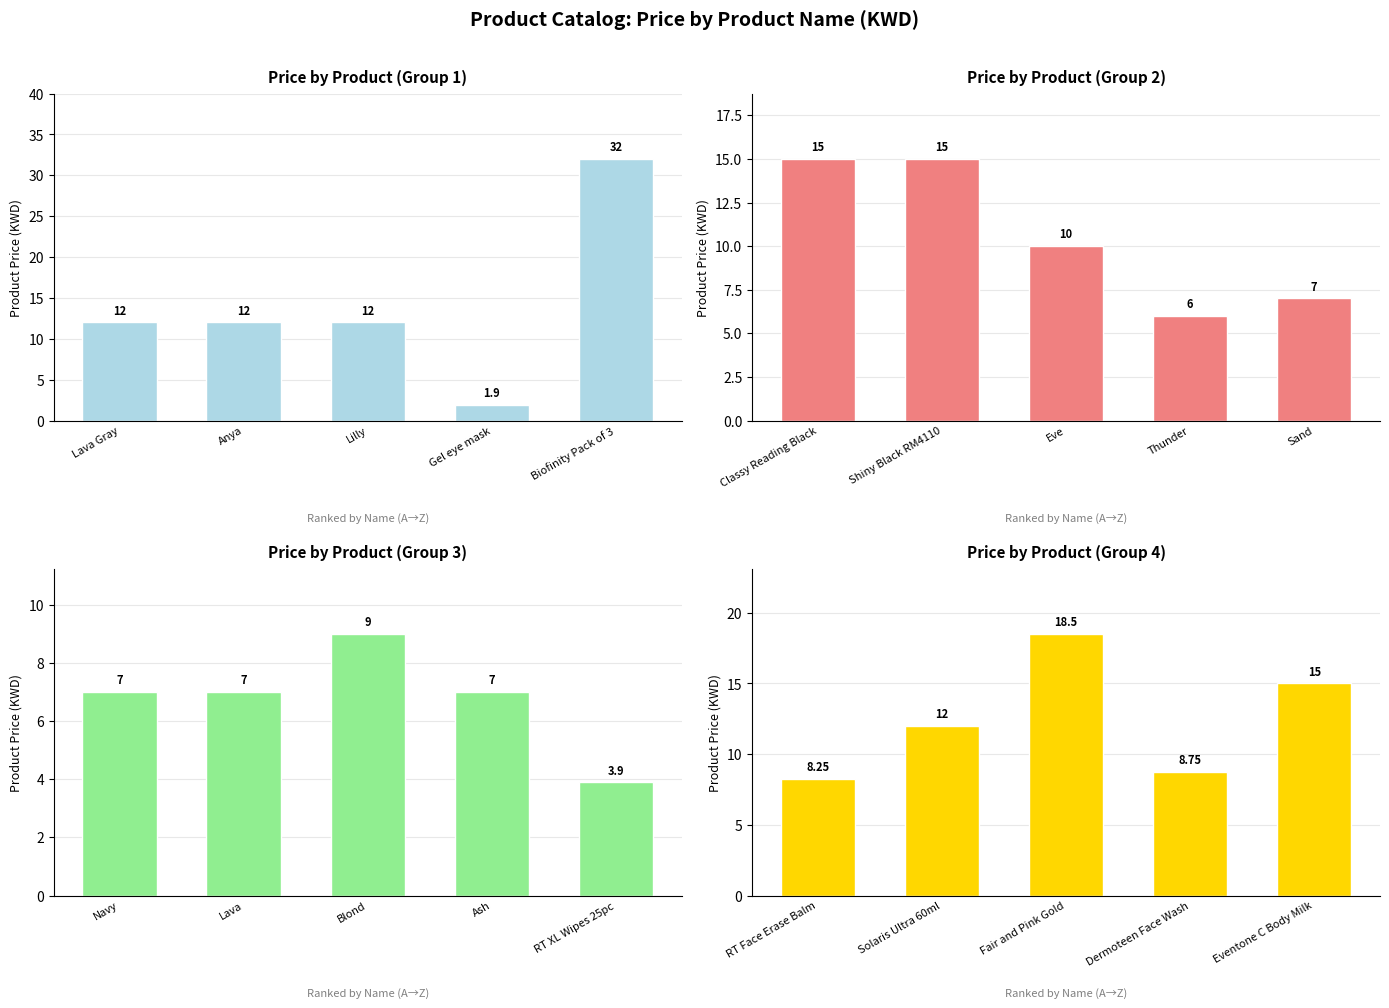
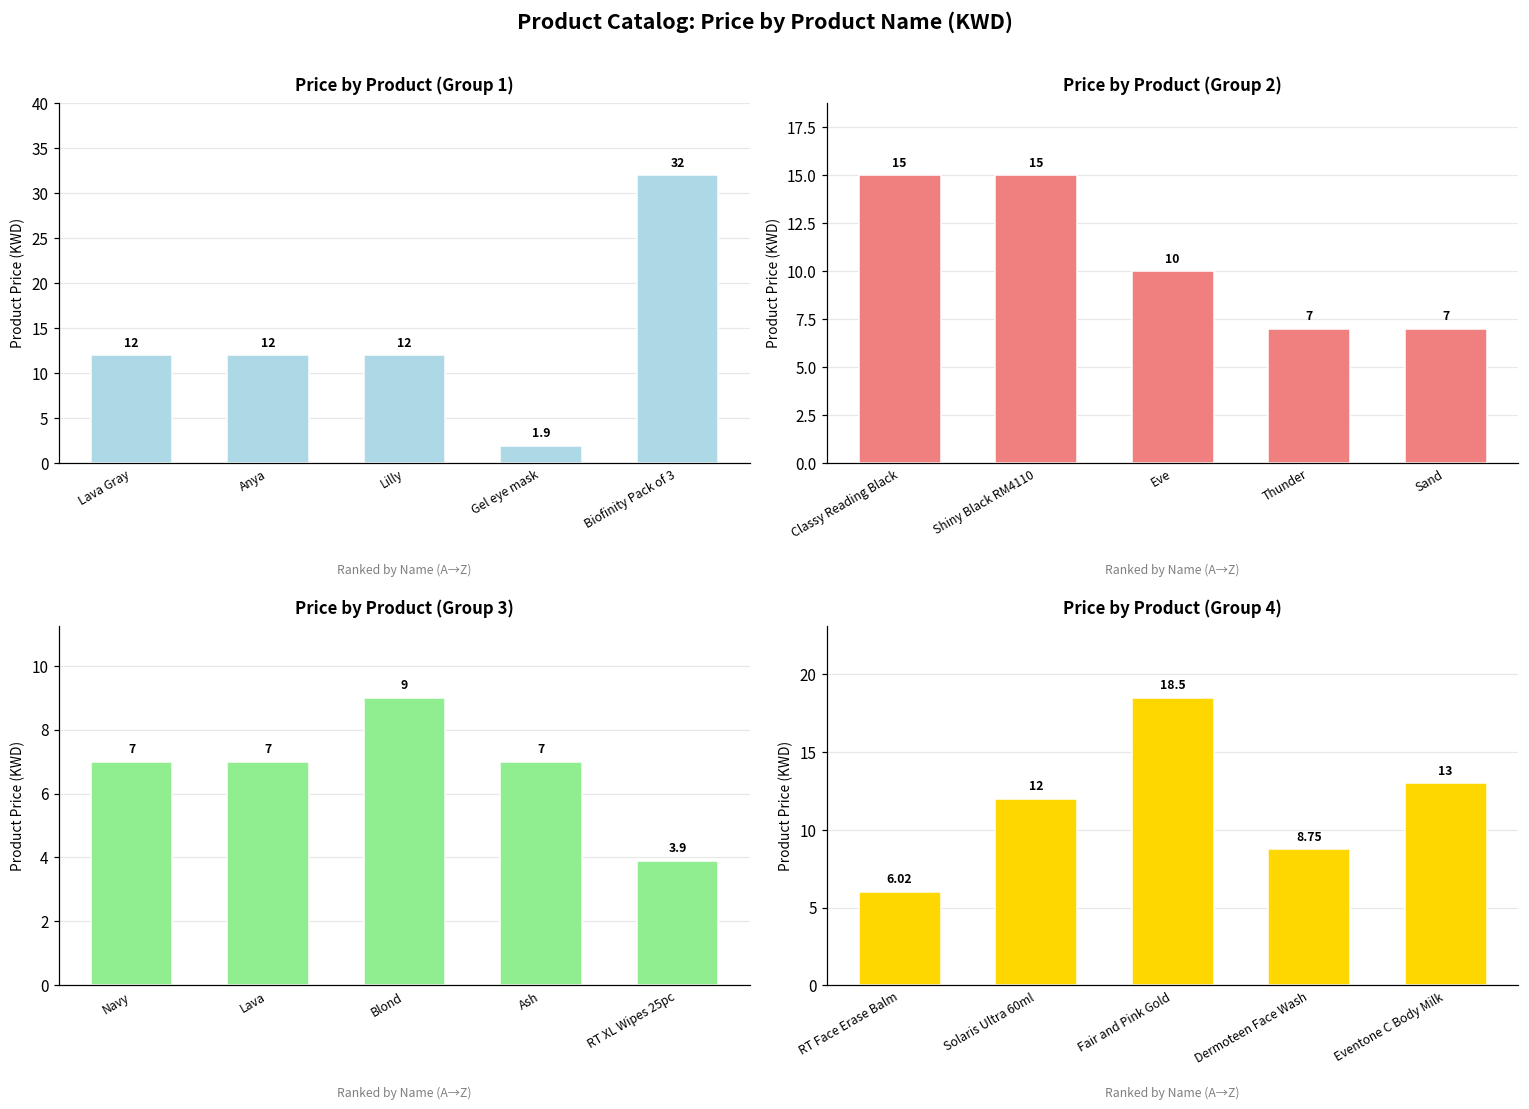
Price by Product (Group 2), Thunder: 6 -> 7
Price by Product (Group 4), RT Face Erase Balm: 8.25 -> 6.02
Price by Product (Group 4), Eventone C Body Milk: 15 -> 13
